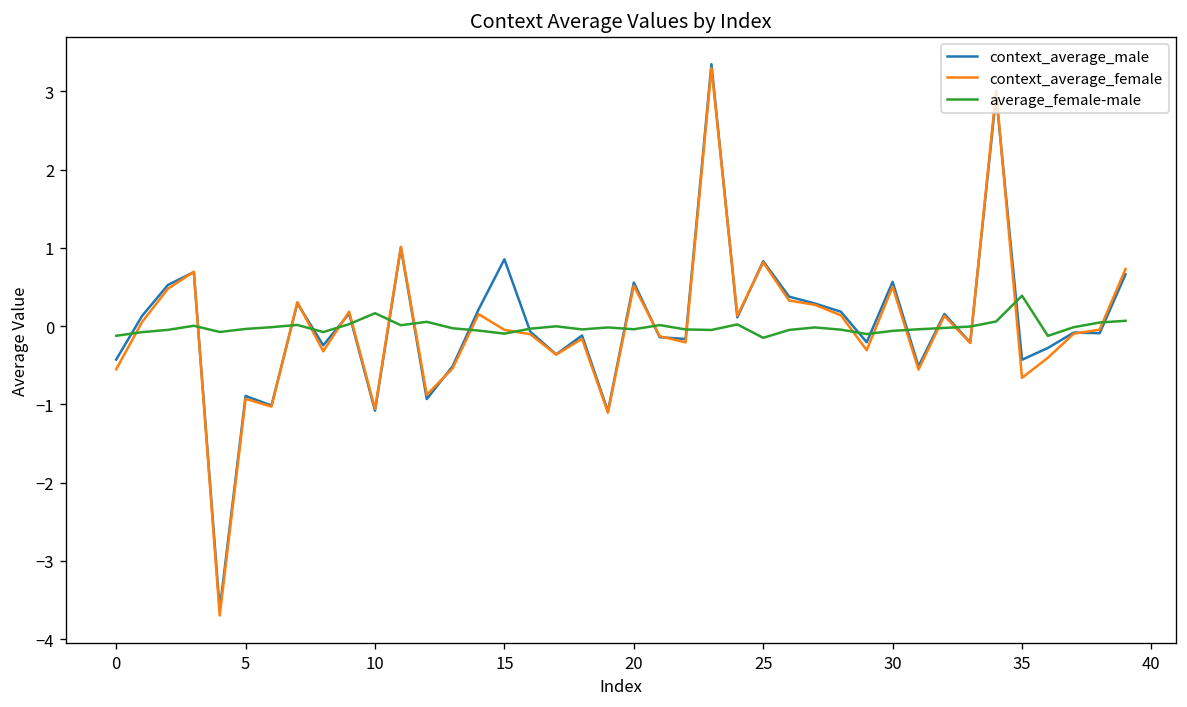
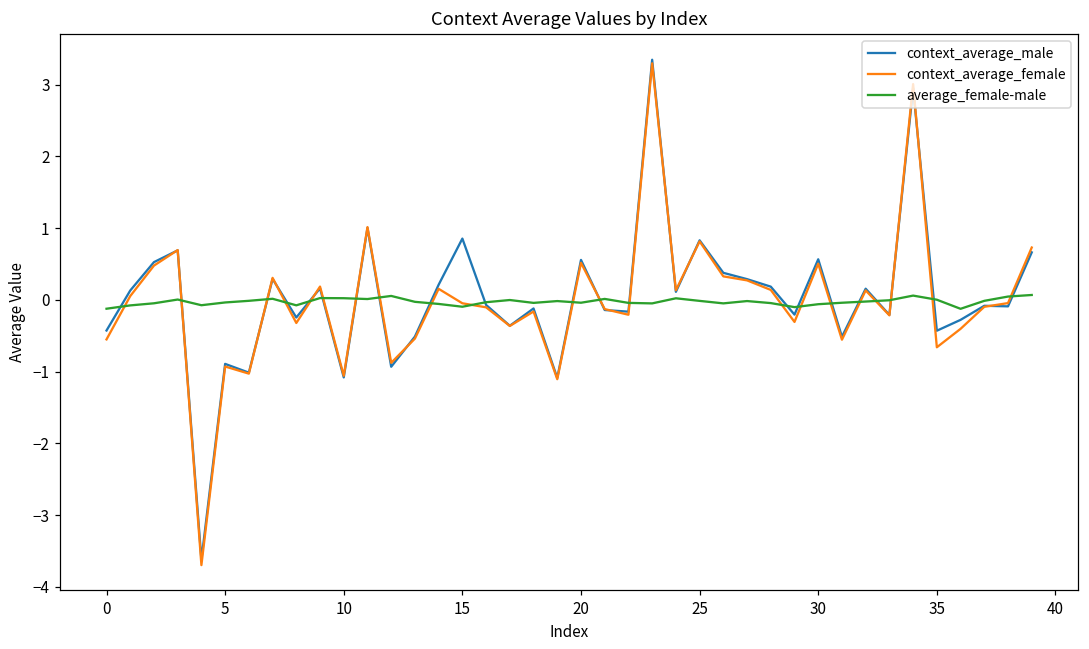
average_female-male, 10: 0.2 -> 0.0
average_female-male, 25: -0.1 -> 0.0
average_female-male, 35: 0.4 -> 0.0
